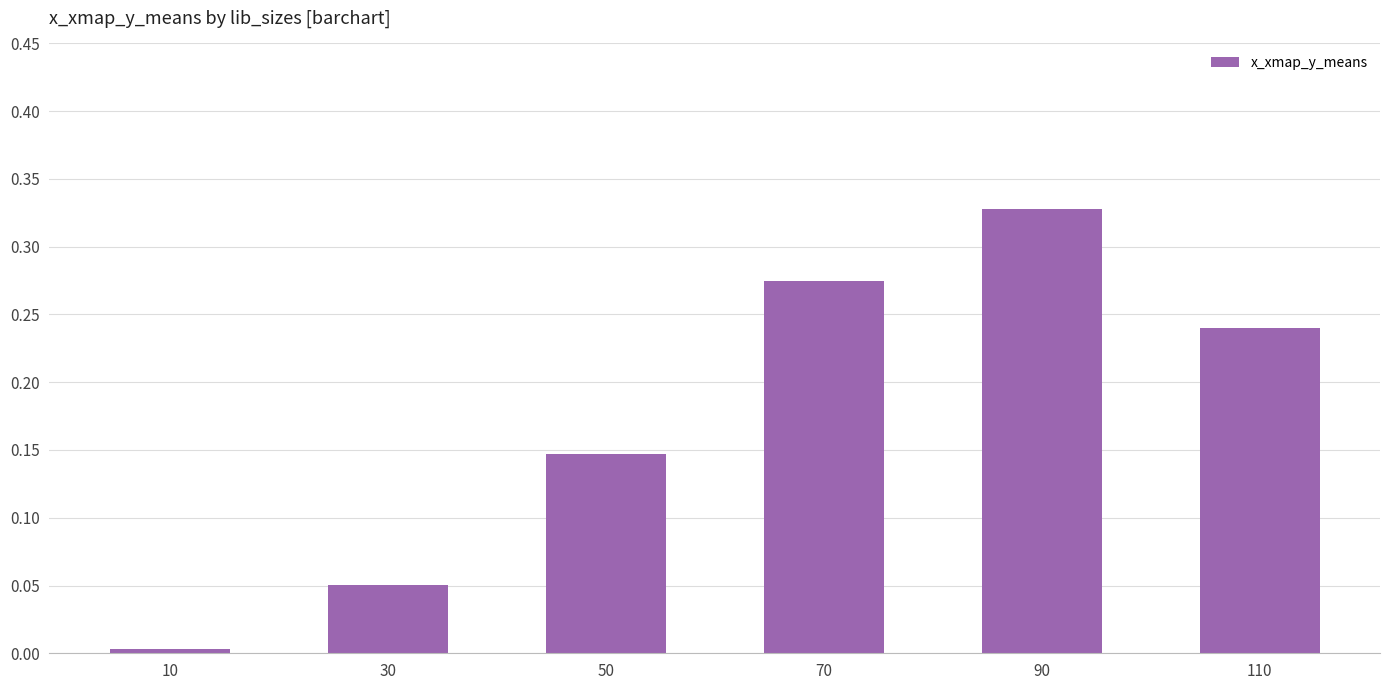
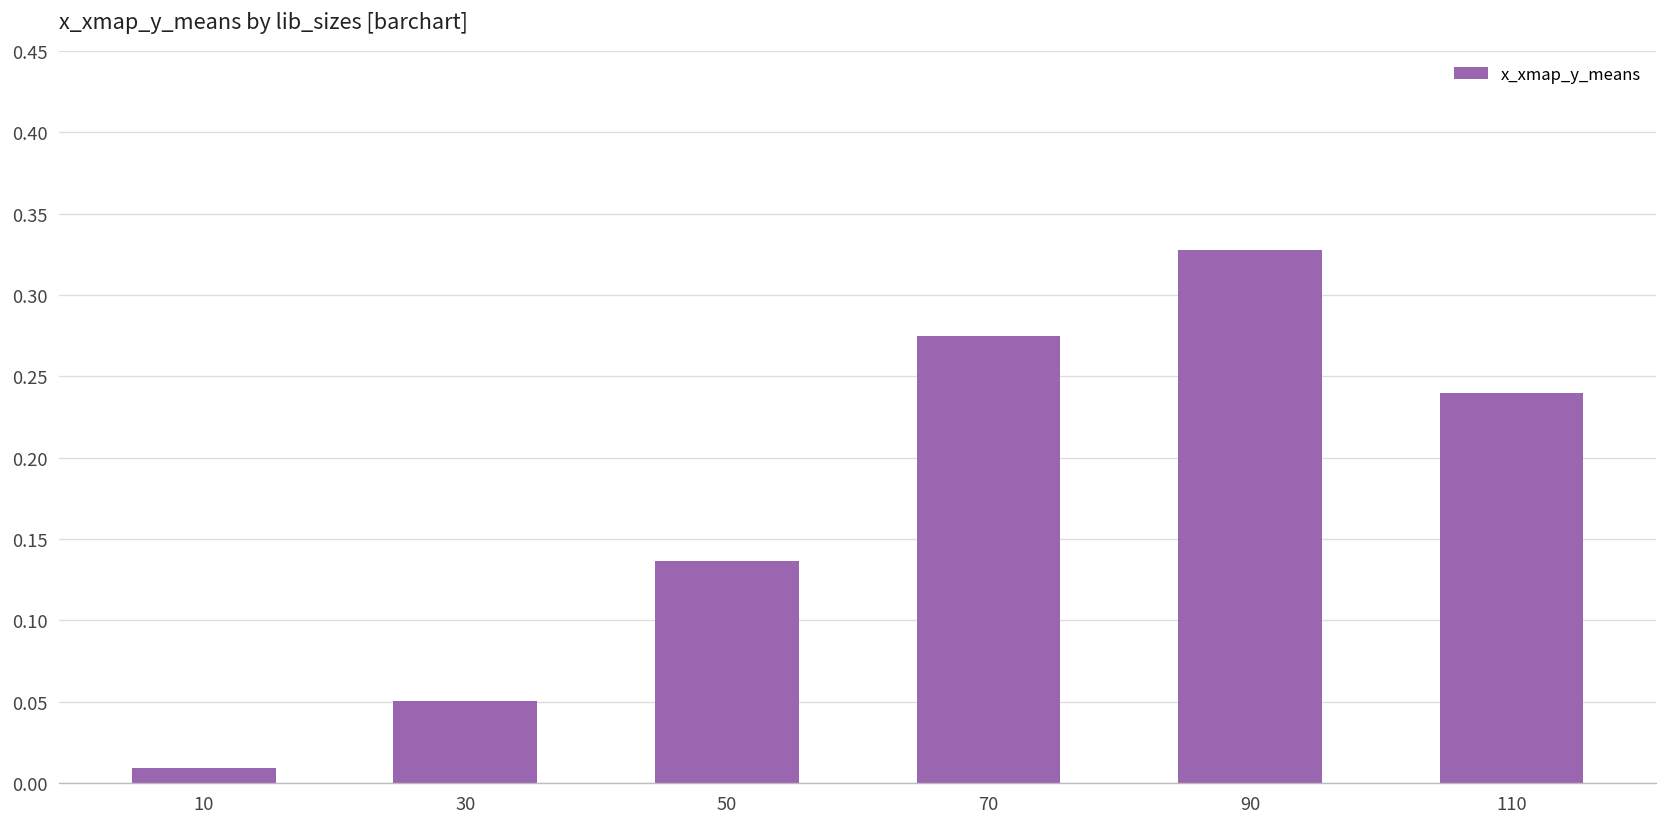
10: 0.003 -> 0.009
50: 0.147 -> 0.137
